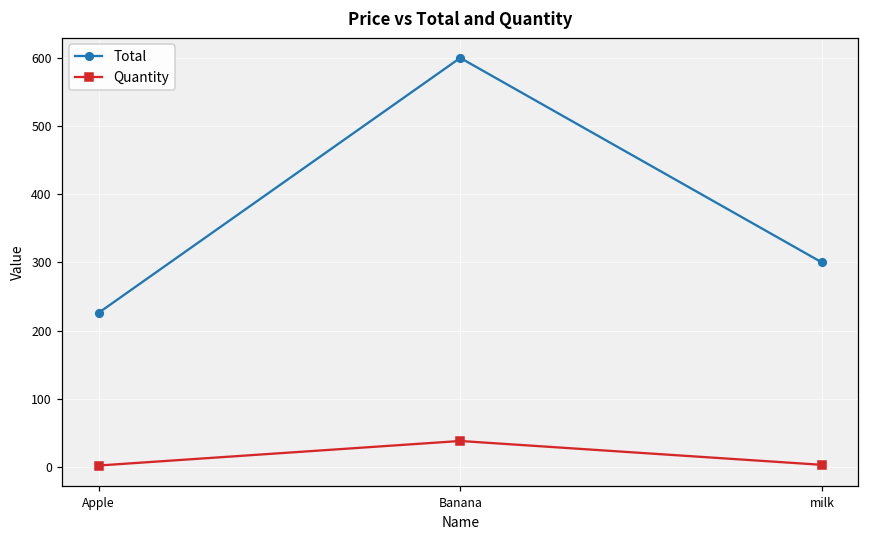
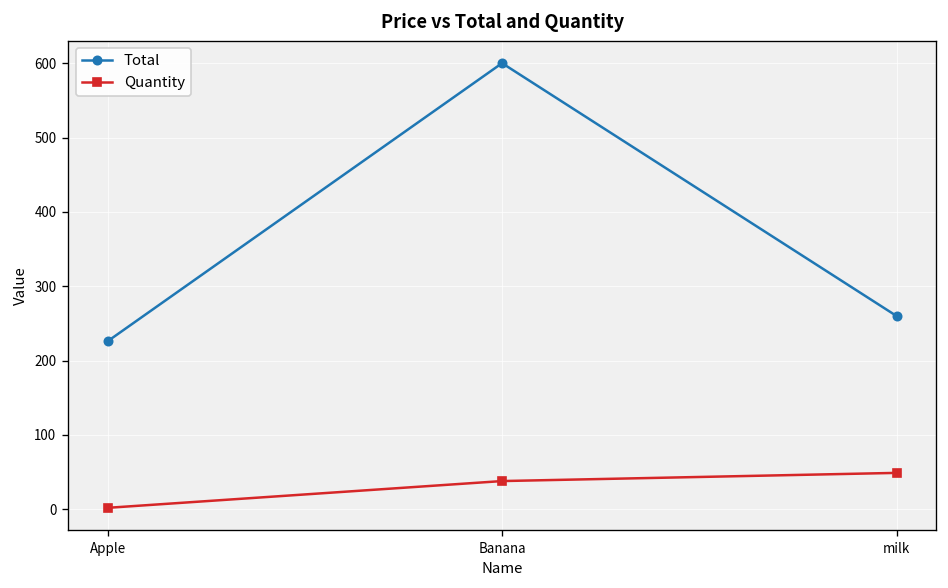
Total, milk: 300 -> 260
Quantity, milk: 0 -> 50
